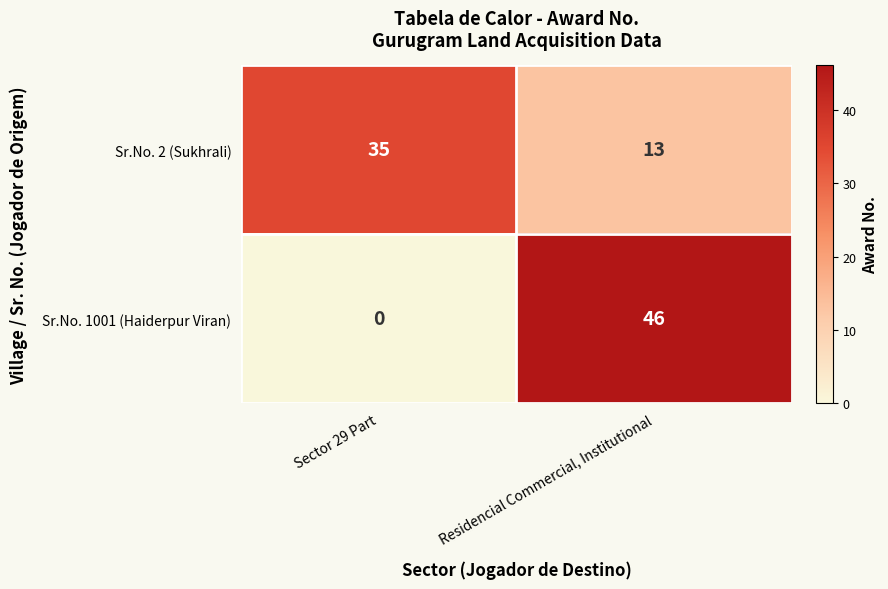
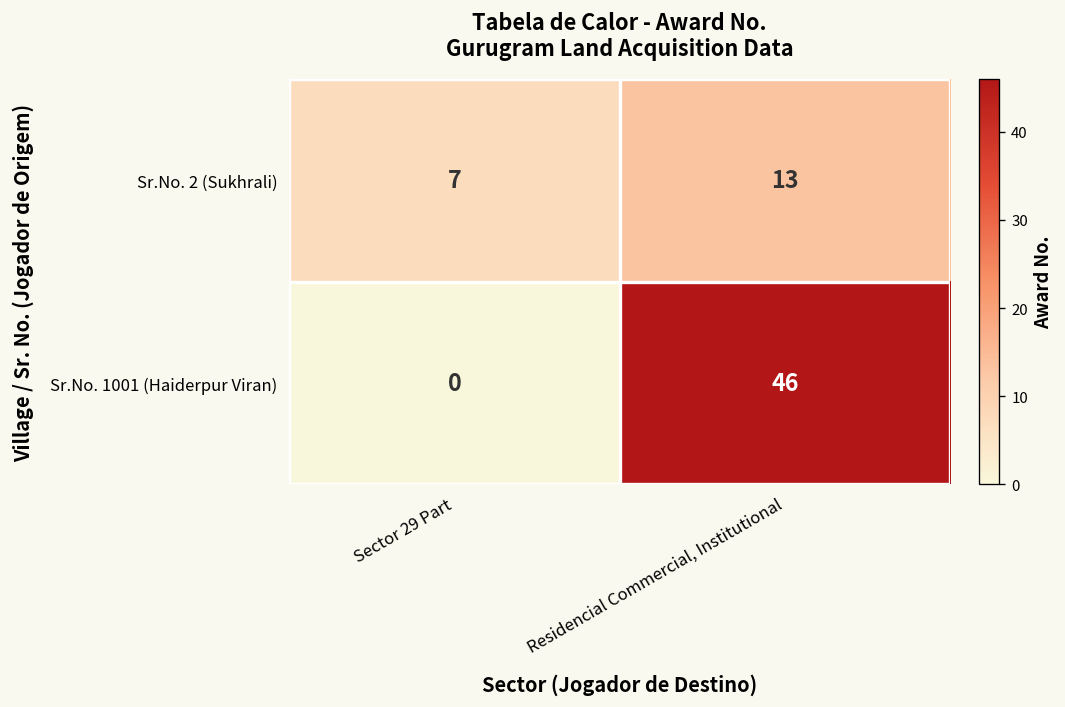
Sr.No. 2 (Sukhrali), Sector 29 Part: 35 -> 7
